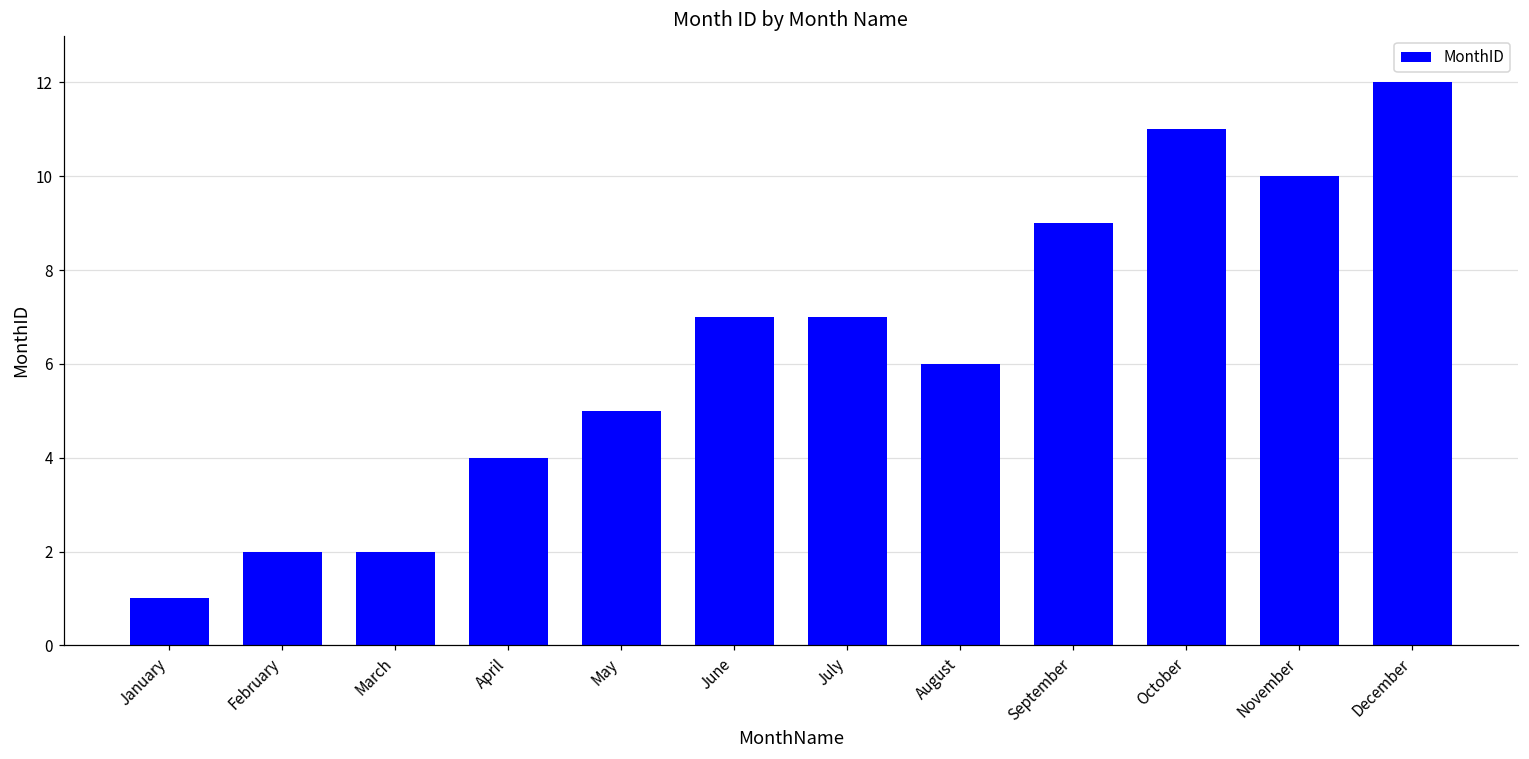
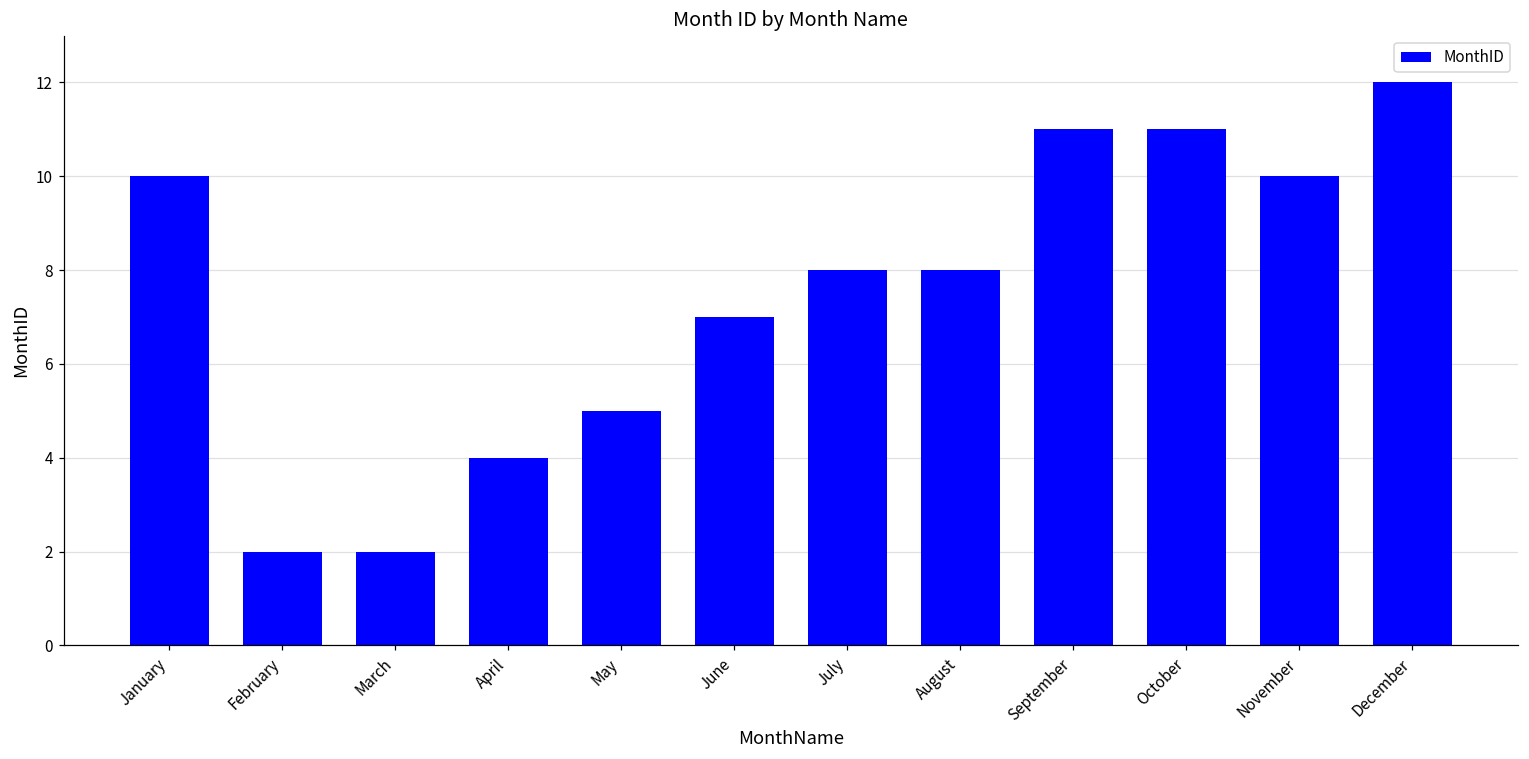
January: 1 -> 10
July: 7 -> 8
August: 6 -> 8
September: 9 -> 11
